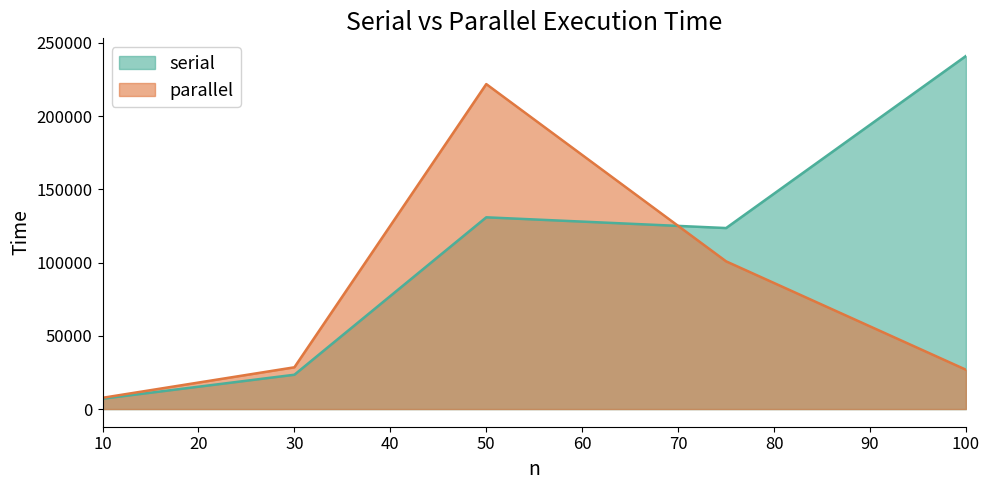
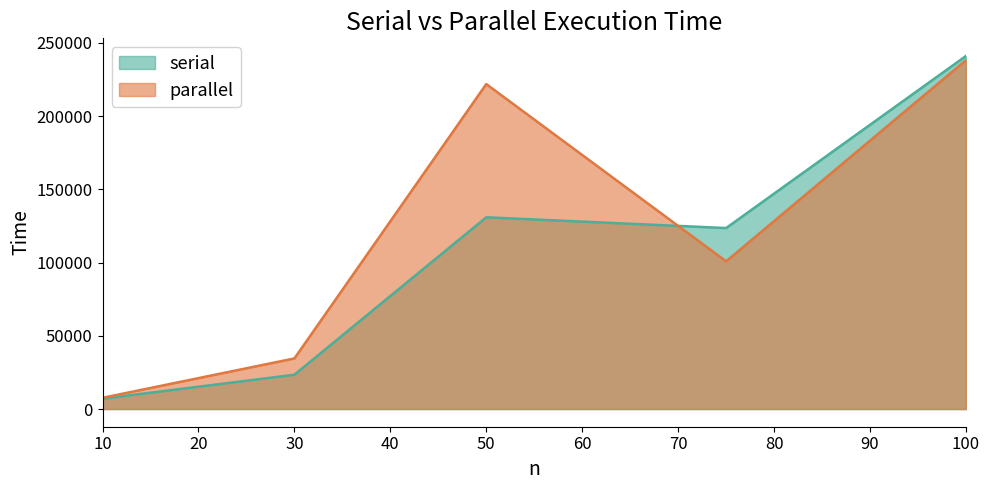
parallel, 30: 29000 -> 35000
parallel, 100: 27000 -> 238000
